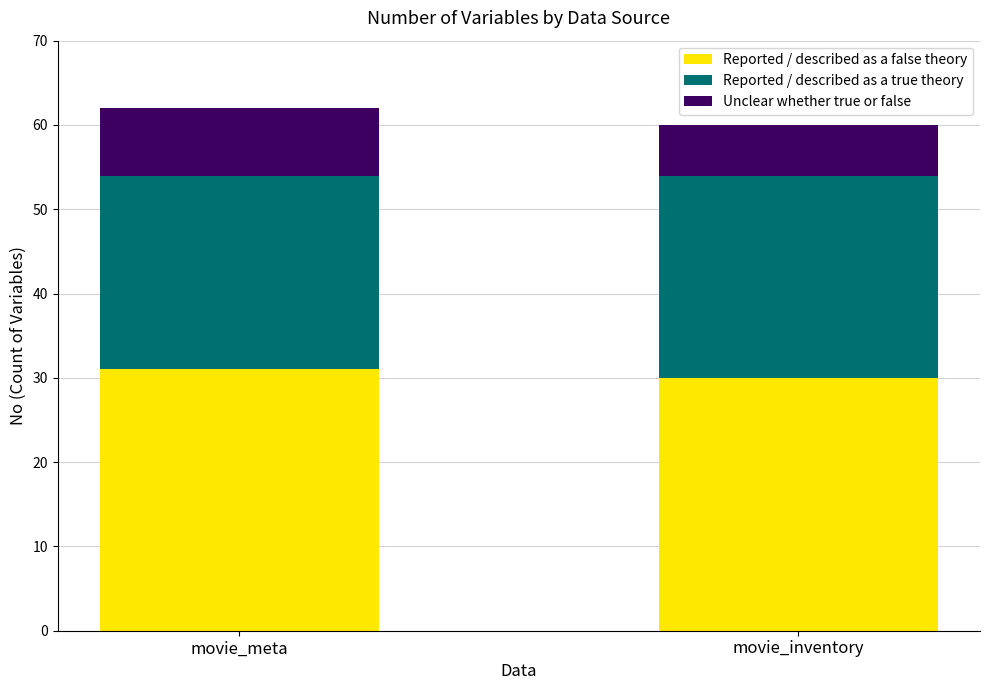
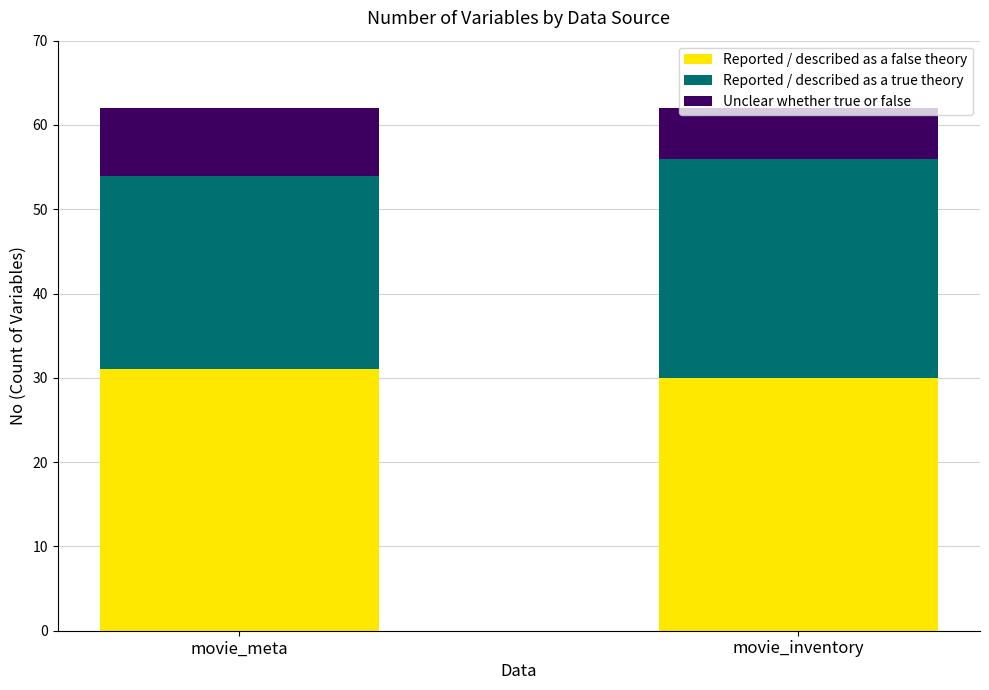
Reported / described as a true theory, movie_inventory: 24 -> 26
